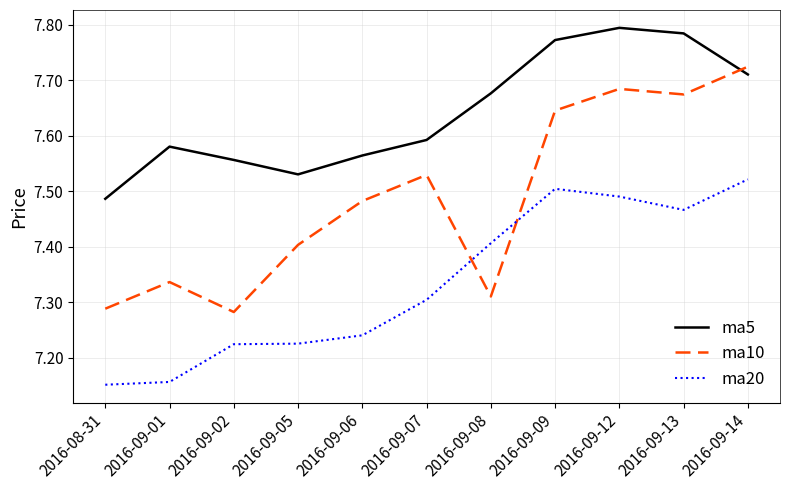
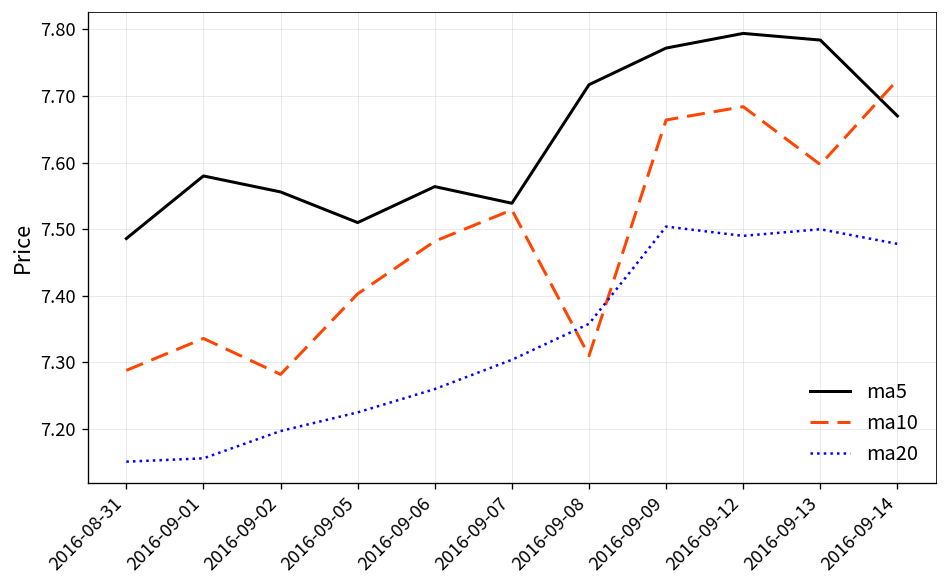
ma20, 2016-09-02: 7.22 -> 7.20
ma5, 2016-09-05: 7.53 -> 7.51
ma20, 2016-09-06: 7.24 -> 7.26
ma5, 2016-09-07: 7.59 -> 7.54
ma5, 2016-09-08: 7.68 -> 7.72
ma20, 2016-09-08: 7.41 -> 7.36
ma10, 2016-09-09: 7.65 -> 7.66
ma10, 2016-09-13: 7.67 -> 7.60
ma20, 2016-09-13: 7.47 -> 7.50
ma5, 2016-09-14: 7.71 -> 7.67
ma20, 2016-09-14: 7.52 -> 7.48
